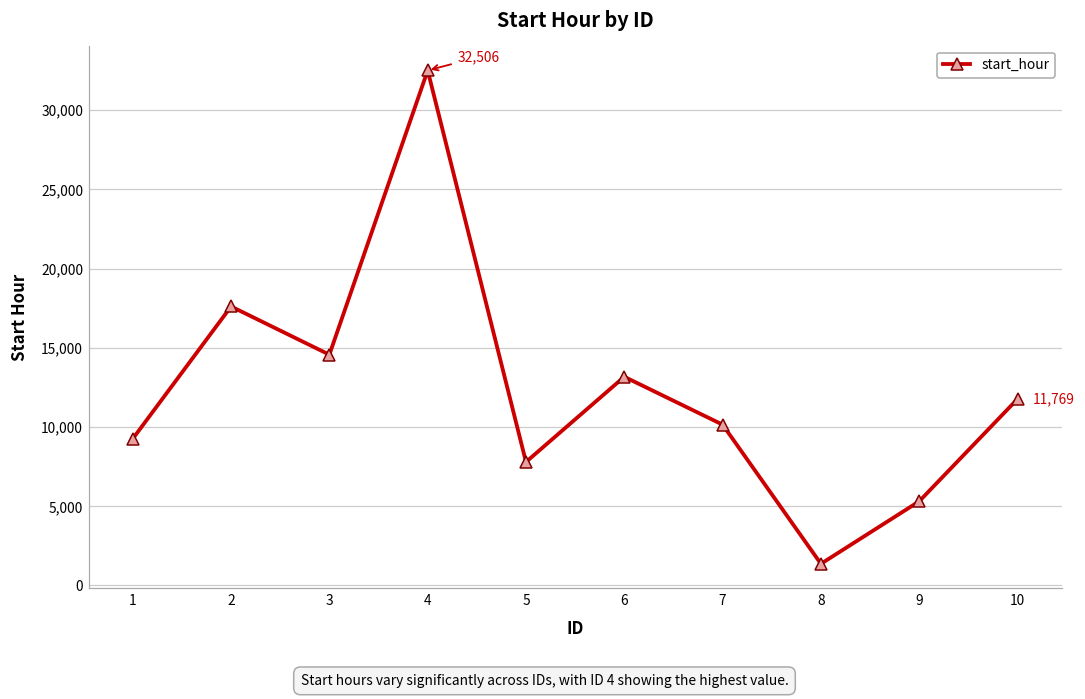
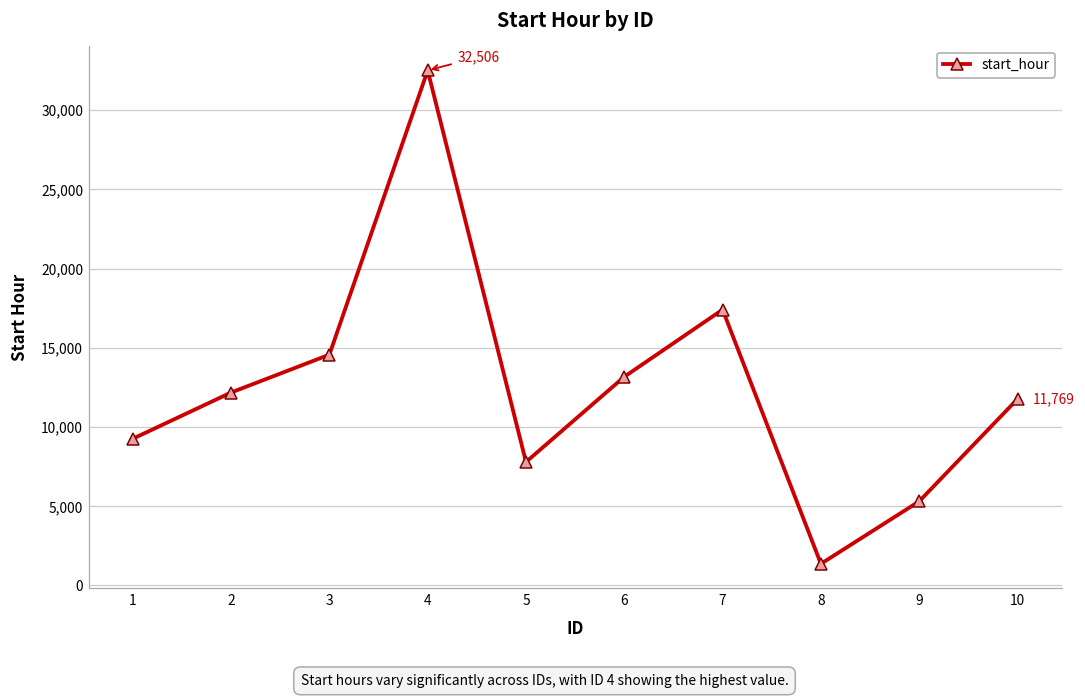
2: 17,600 -> 12,200
7: 10,200 -> 17,400
